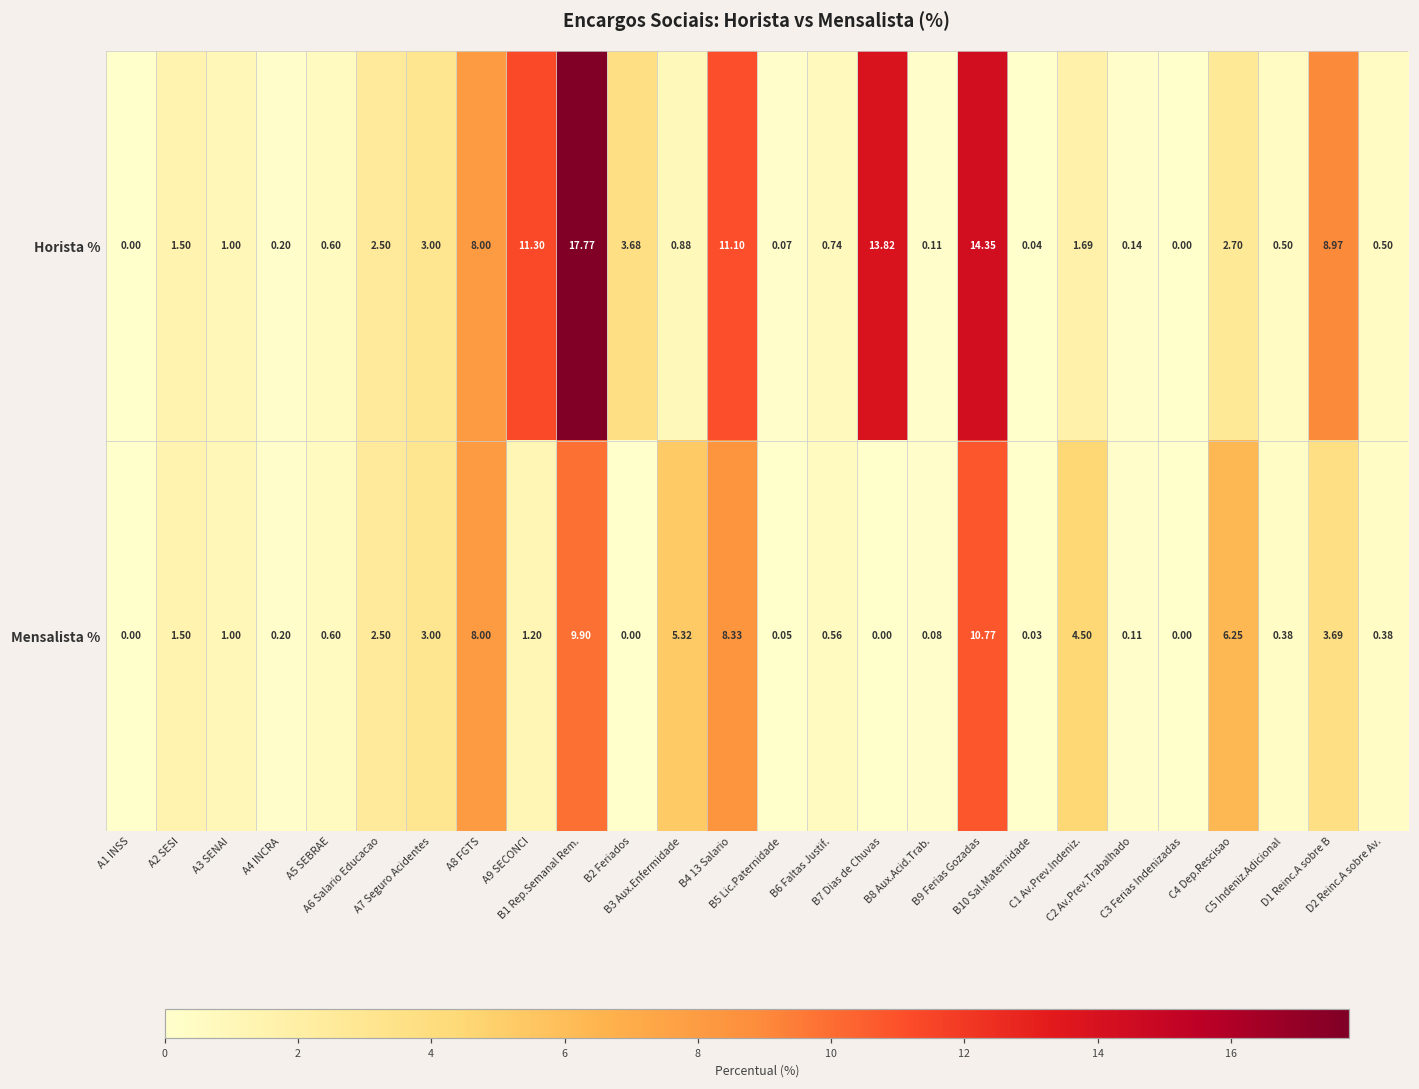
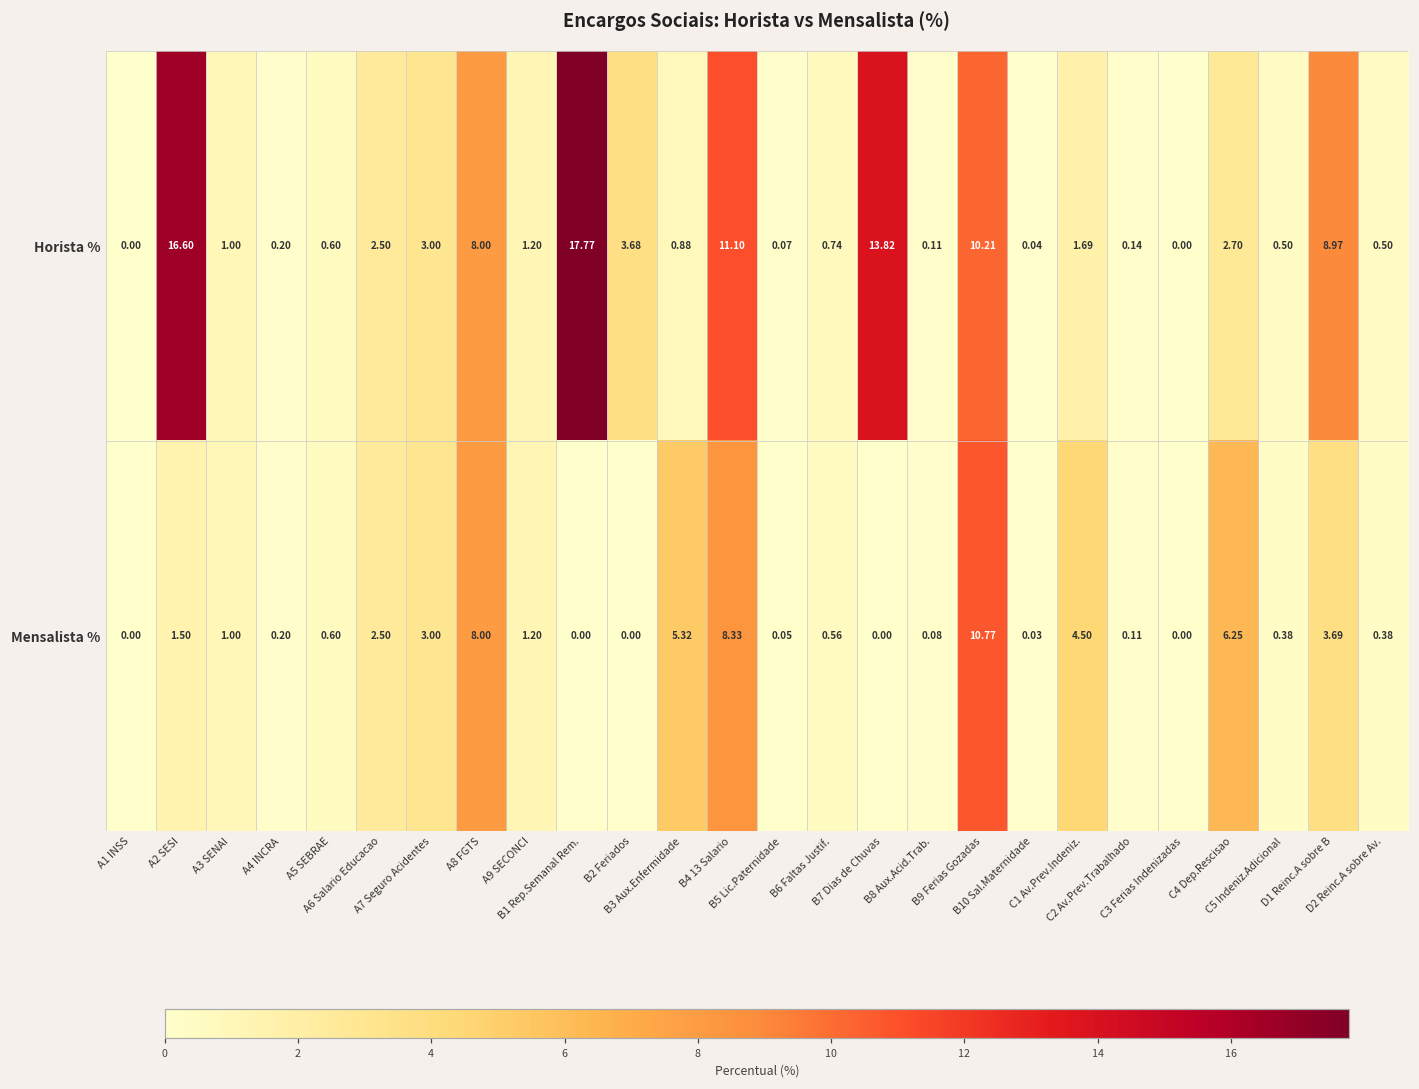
Horista %, A2 SESI: 1.50 -> 16.60
Horista %, A9 SECONCI: 11.30 -> 1.20
Horista %, B9 Ferias Gozadas: 14.35 -> 10.21
Mensalista %, B1 Rep.Semanal Rem.: 9.90 -> 0.00
